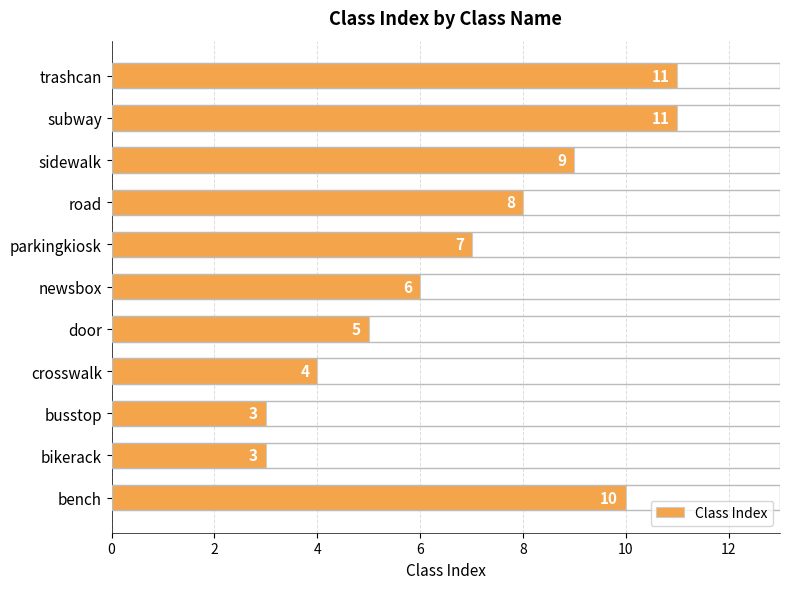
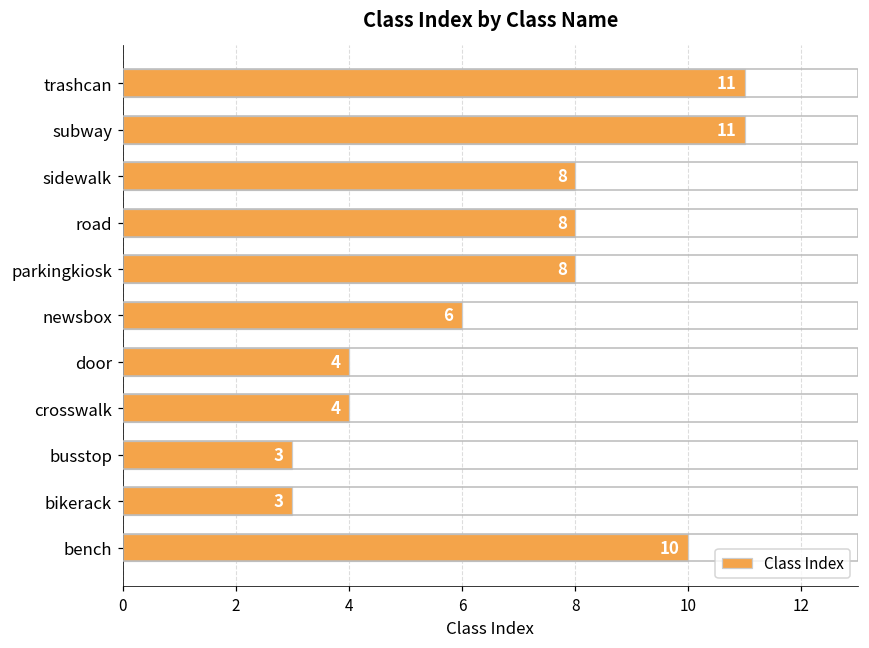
sidewalk: 9 -> 8
parkingkiosk: 7 -> 8
door: 5 -> 4
